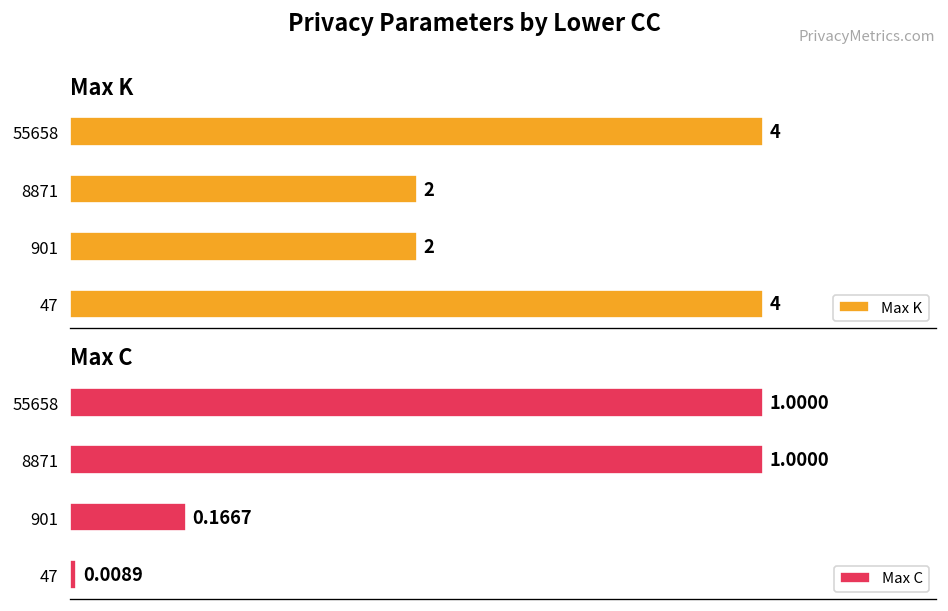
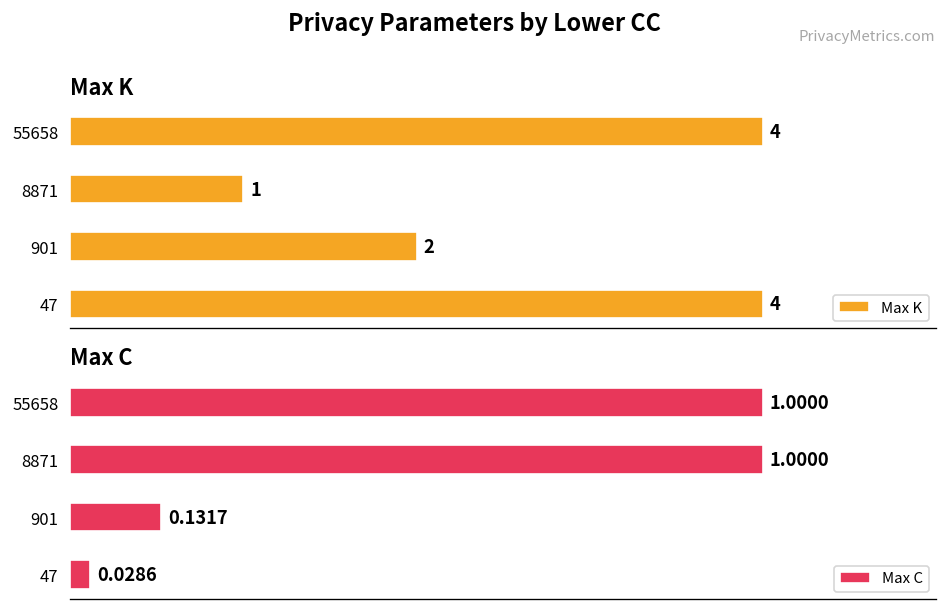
Max K, 8871: 2 -> 1
Max C, 901: 0.1667 -> 0.1317
Max C, 47: 0.0089 -> 0.0286
